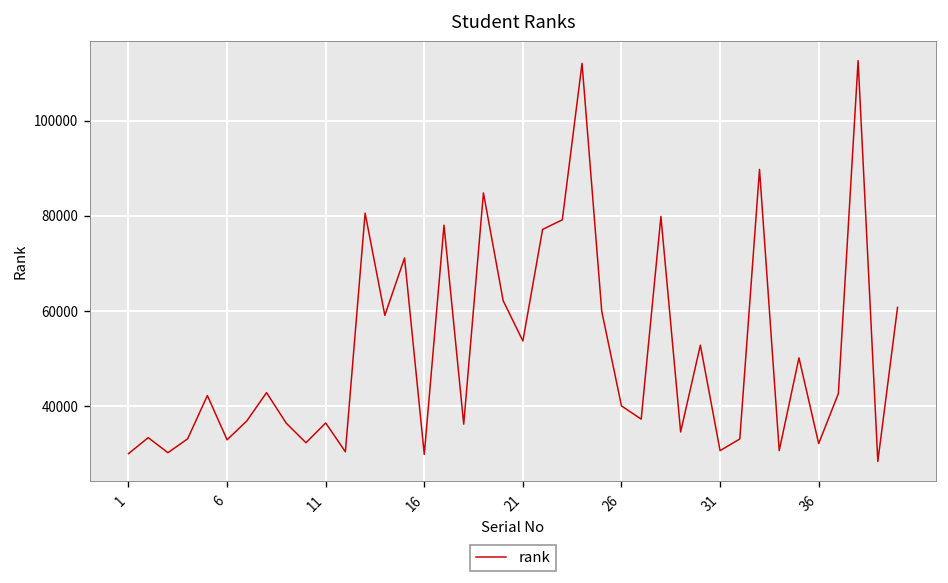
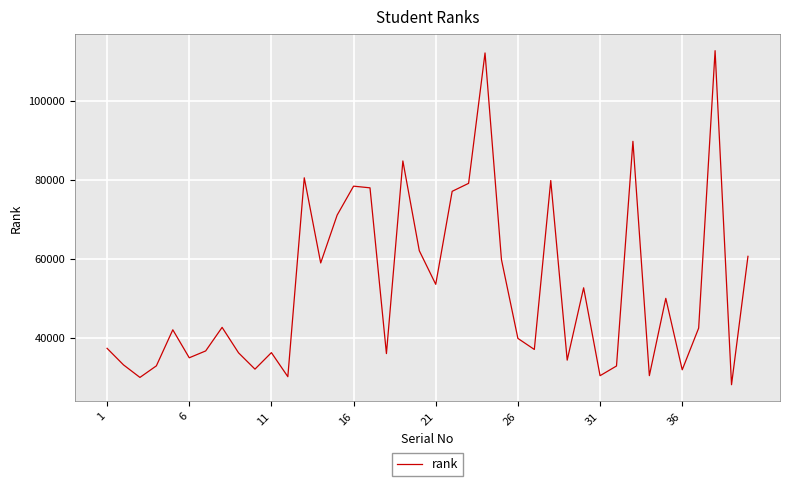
1: 30000 -> 37000
6: 33000 -> 35000
16: 30000 -> 78000
